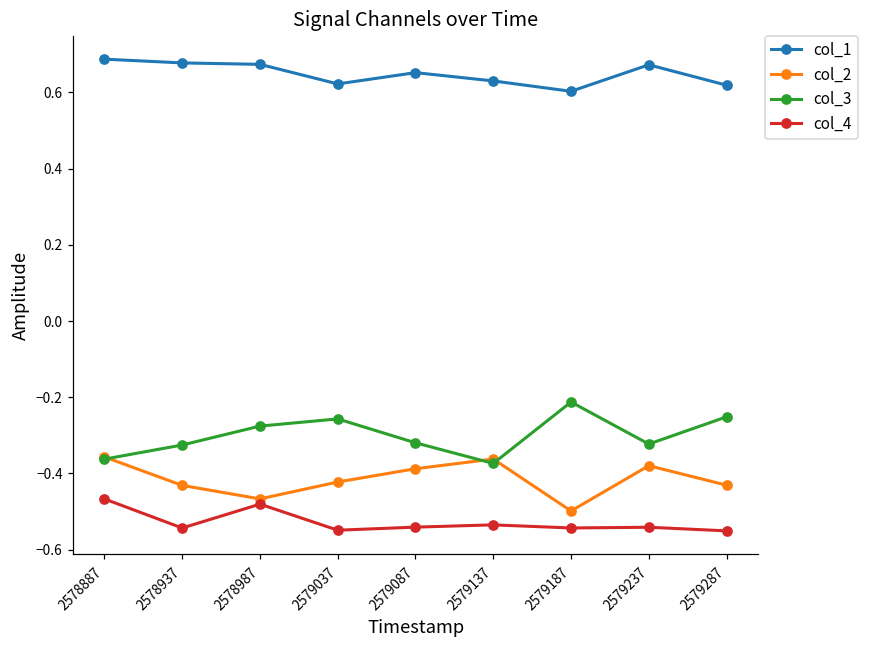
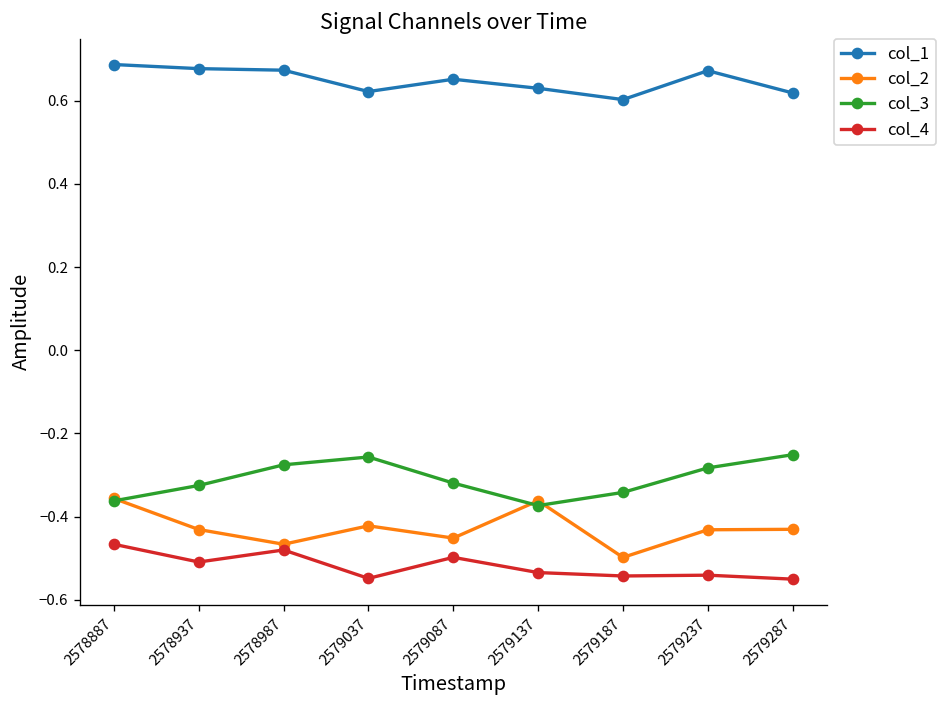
col_4, 2578937: -0.54 -> -0.51
col_2, 2579087: -0.39 -> -0.45
col_4, 2579087: -0.54 -> -0.50
col_3, 2579187: -0.21 -> -0.34
col_2, 2579237: -0.38 -> -0.43
col_3, 2579237: -0.32 -> -0.28
